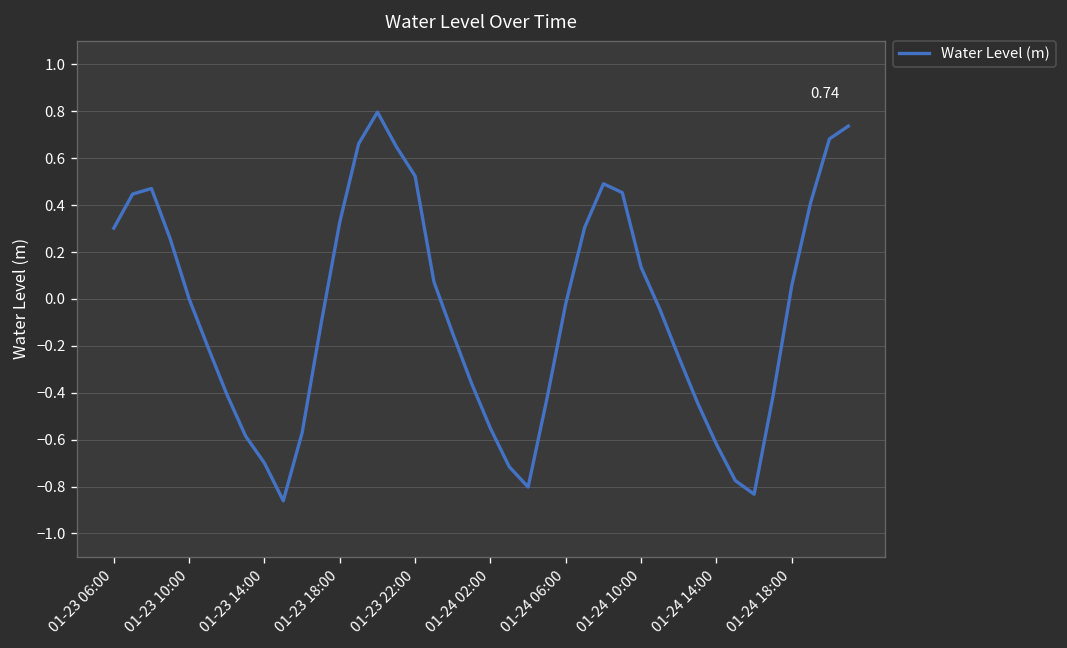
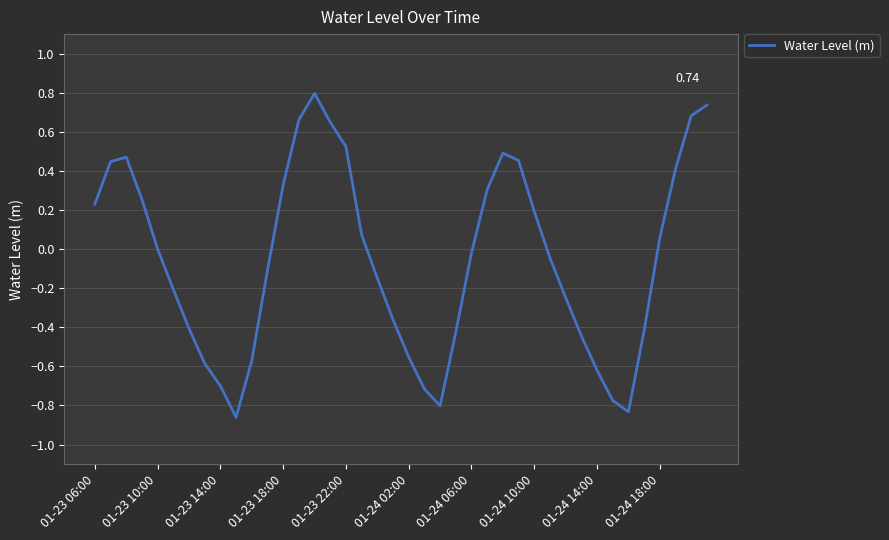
01-23 06:00: 0.30 -> 0.23
01-24 10:00: 0.13 -> 0.19
